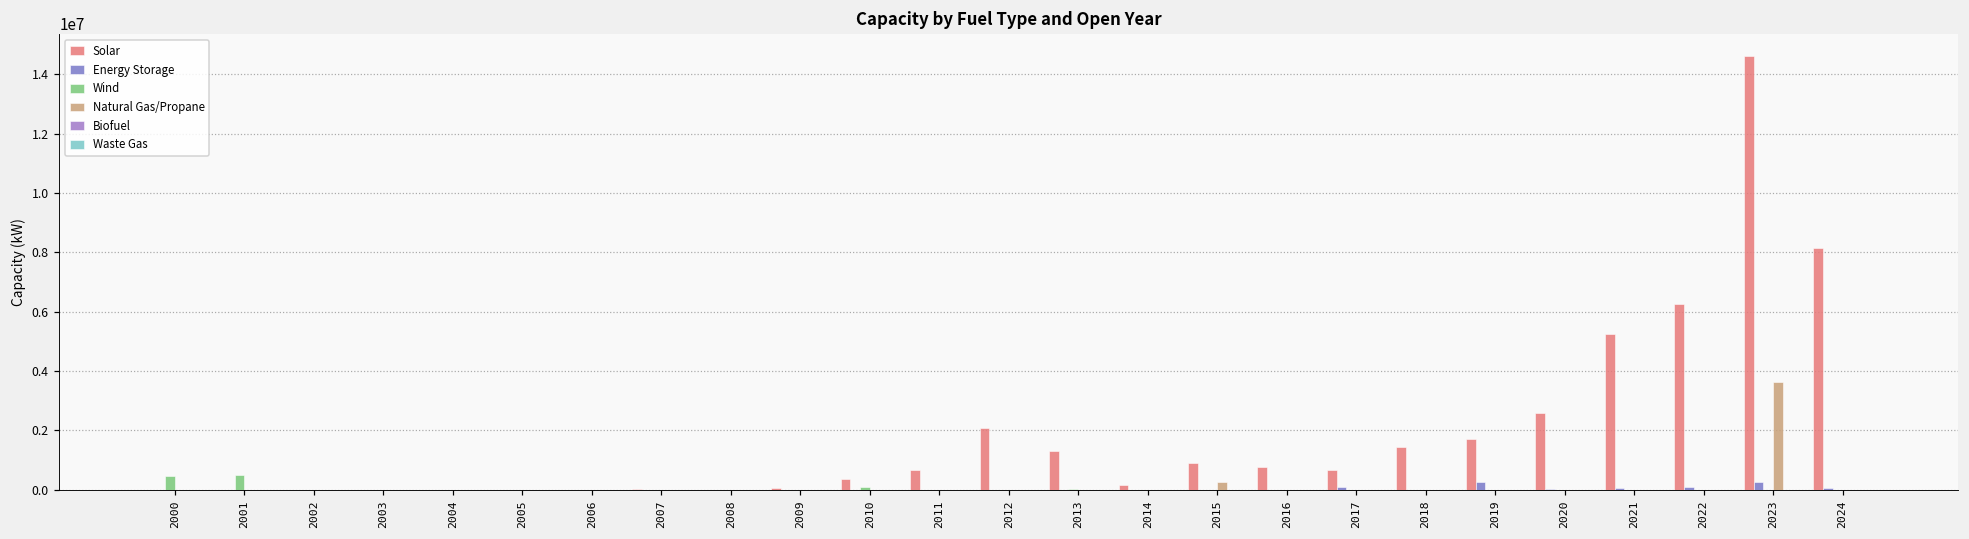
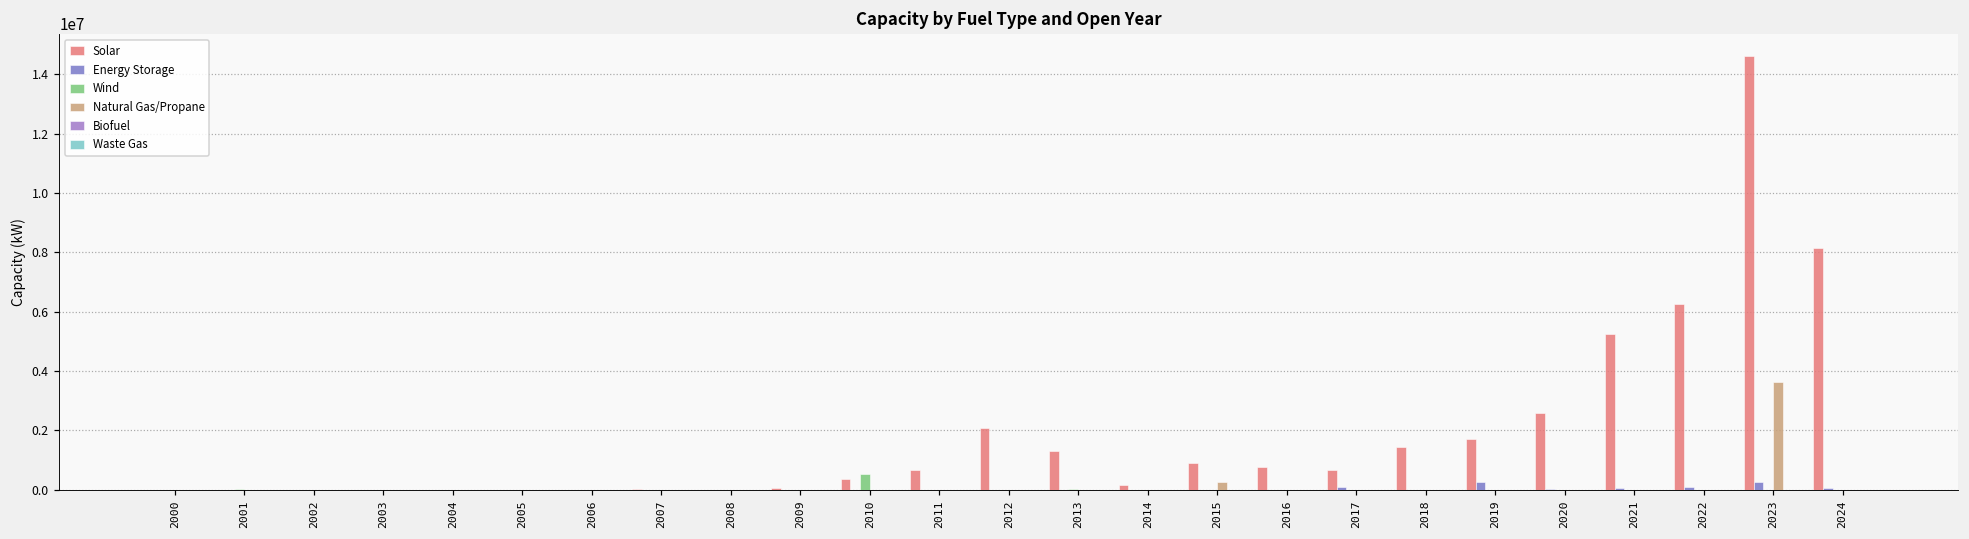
Wind, 2000: 500000 -> 0
Wind, 2001: 500000 -> 0
Wind, 2010: 100000 -> 500000
